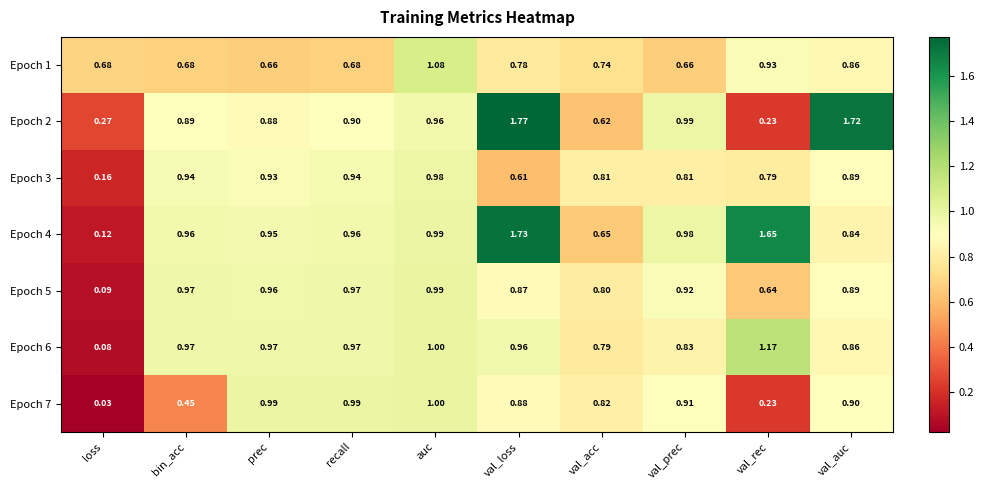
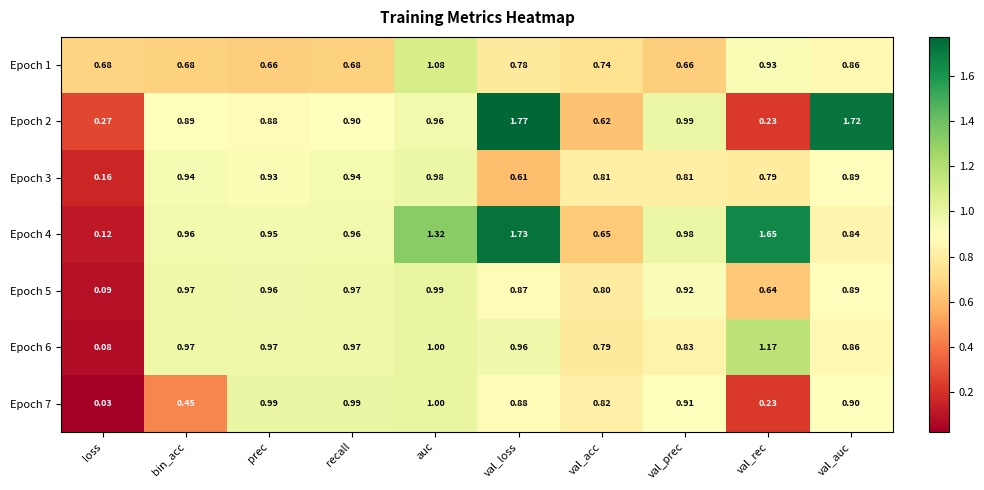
Epoch 4, auc: 0.99 -> 1.32
